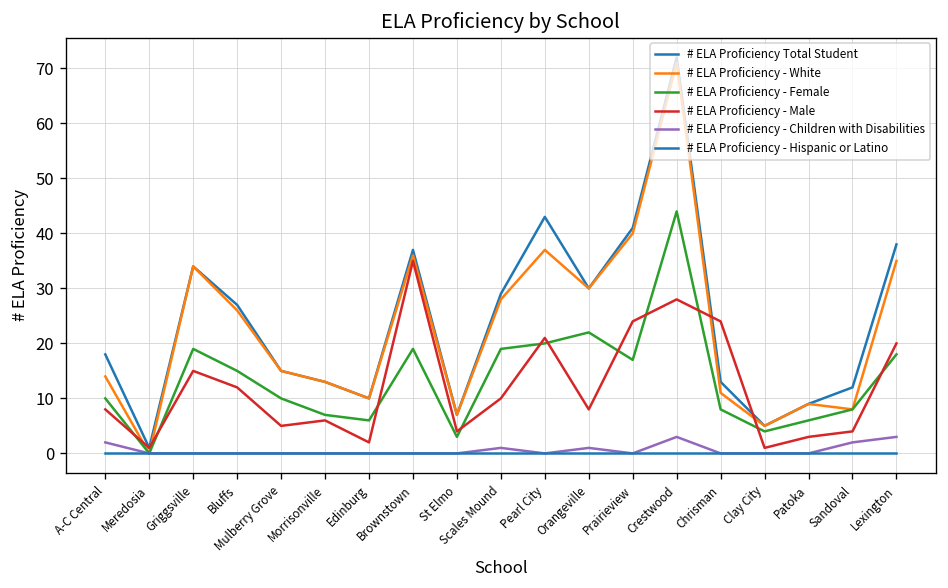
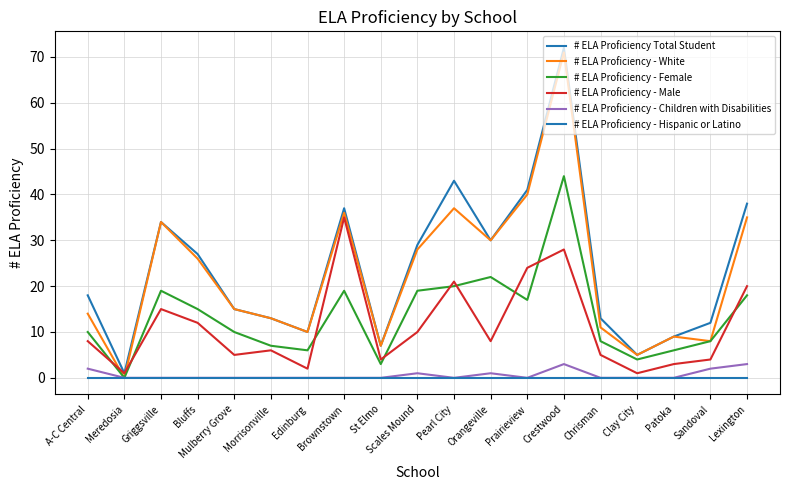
# ELA Proficiency - Male, Chrisman: 24 -> 5
